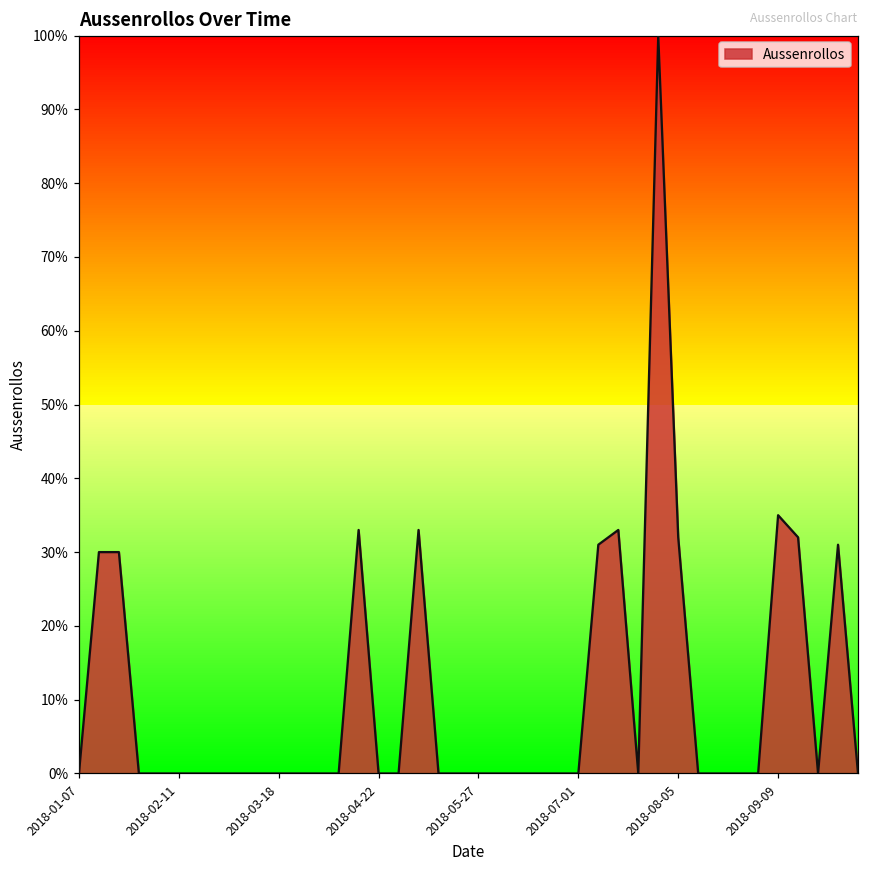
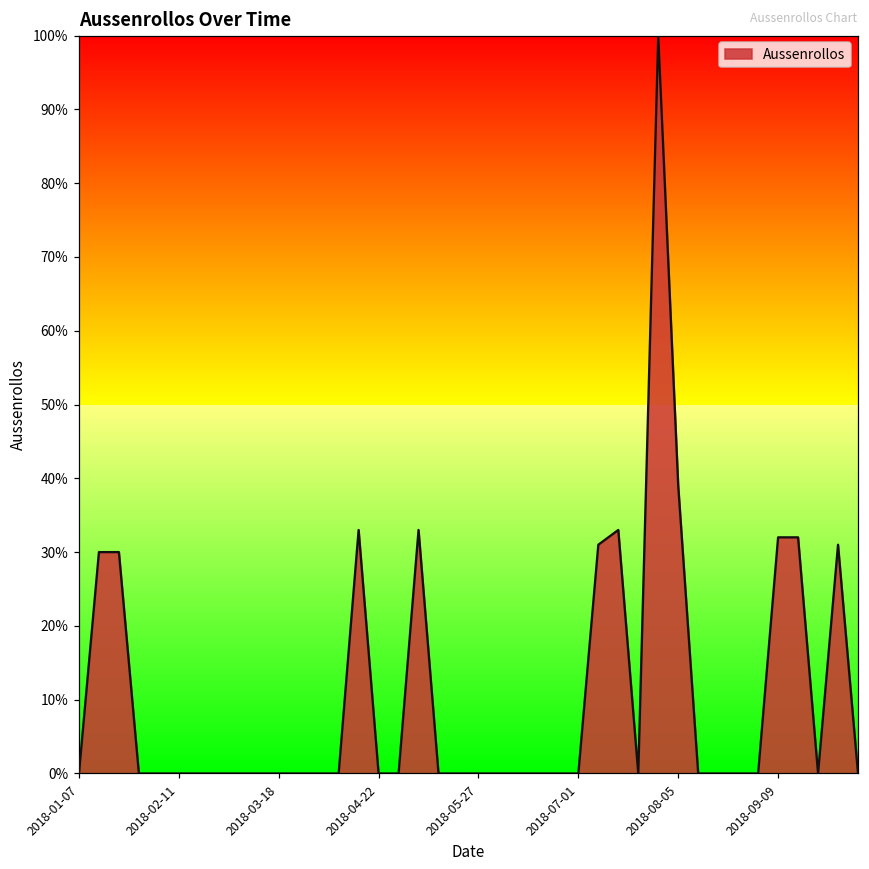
2018-08-05: 32% -> 39%
2018-09-09: 35% -> 32%
